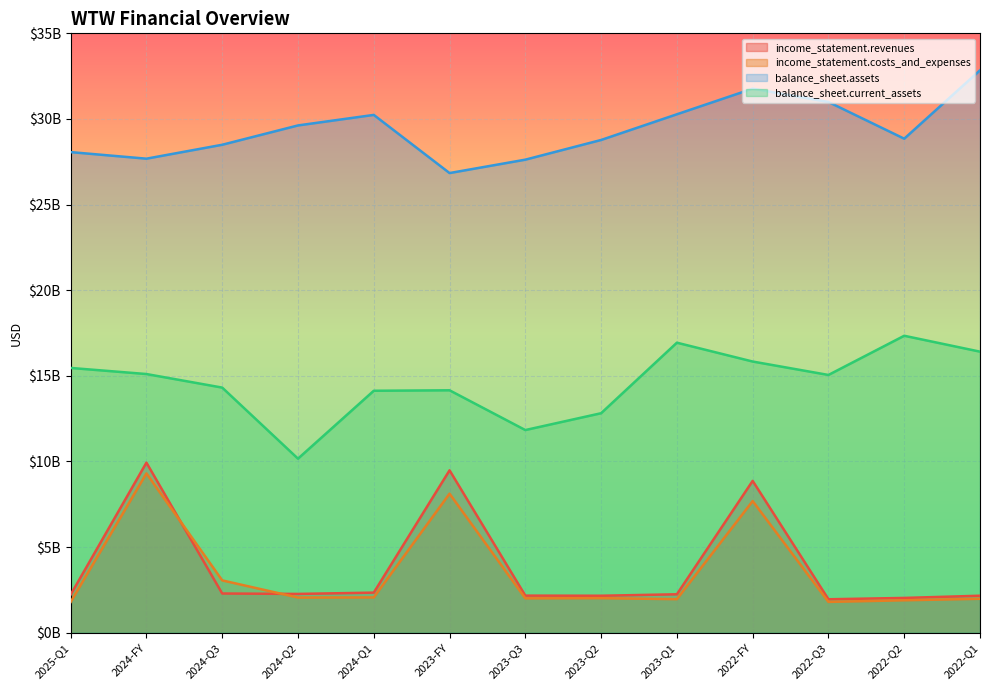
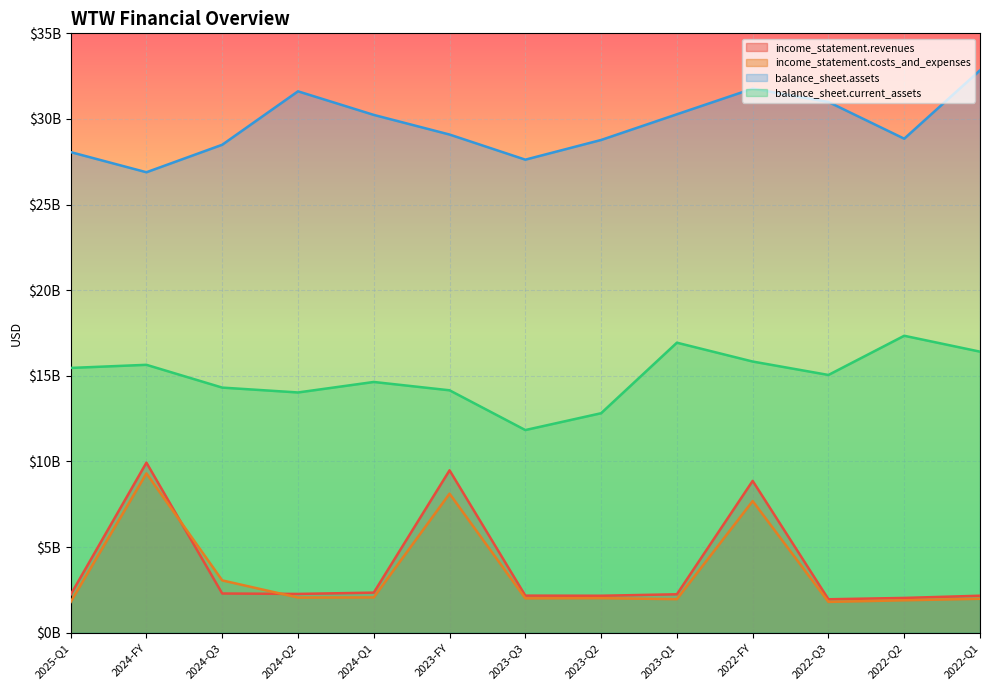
balance_sheet.assets, 2024-FY: $27700000000 -> $26900000000
balance_sheet.current_assets, 2024-FY: $15100000000 -> $15600000000
balance_sheet.assets, 2024-Q2: $29600000000 -> $31600000000
balance_sheet.current_assets, 2024-Q2: $10200000000 -> $14000000000
balance_sheet.current_assets, 2024-Q1: $14100000000 -> $14600000000
balance_sheet.assets, 2023-FY: $26800000000 -> $29100000000
